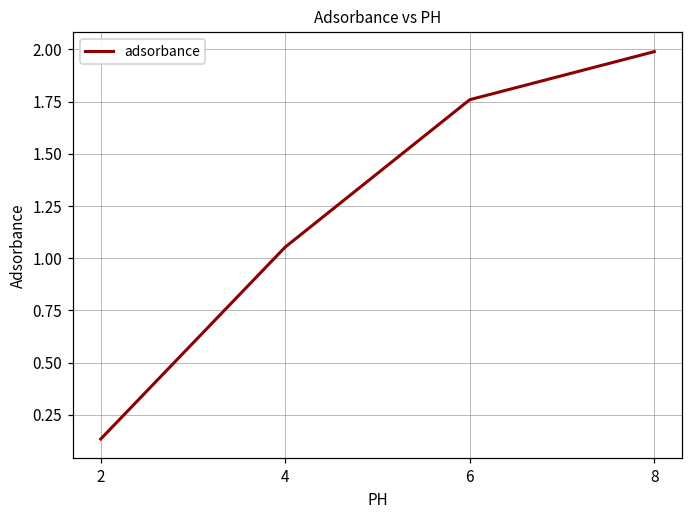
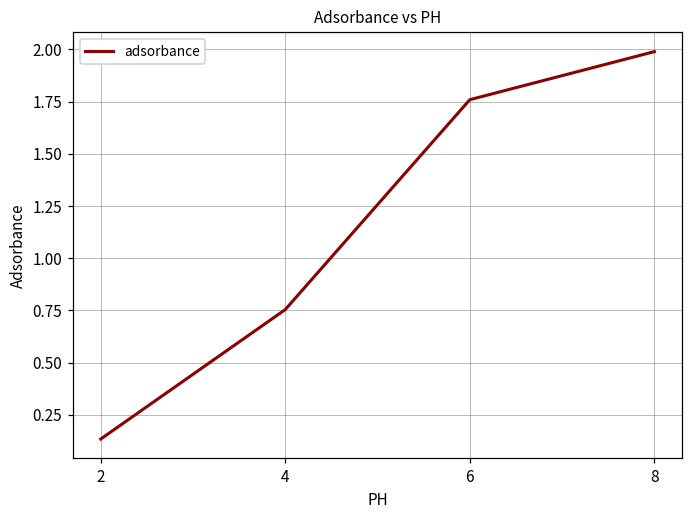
4: 1.05 -> 0.75
